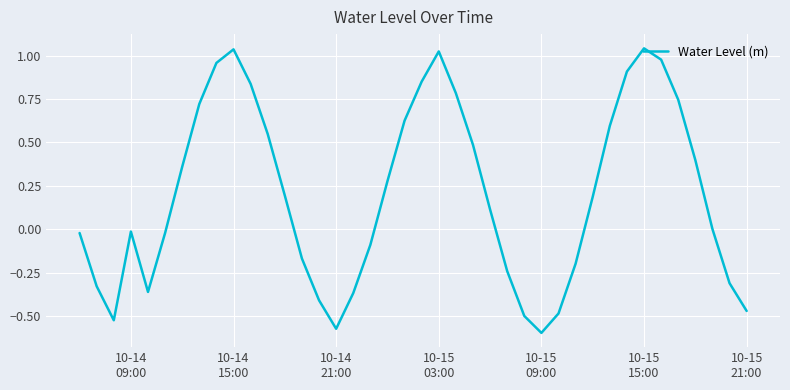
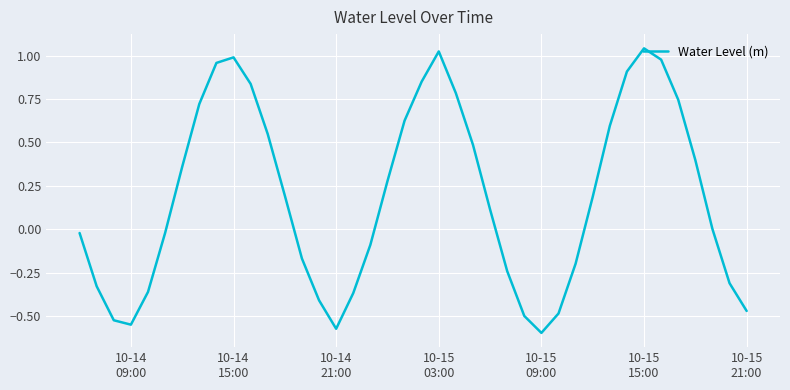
10-14 09:00: -0.01 -> -0.55
10-14 15:00: 1.04 -> 0.99
